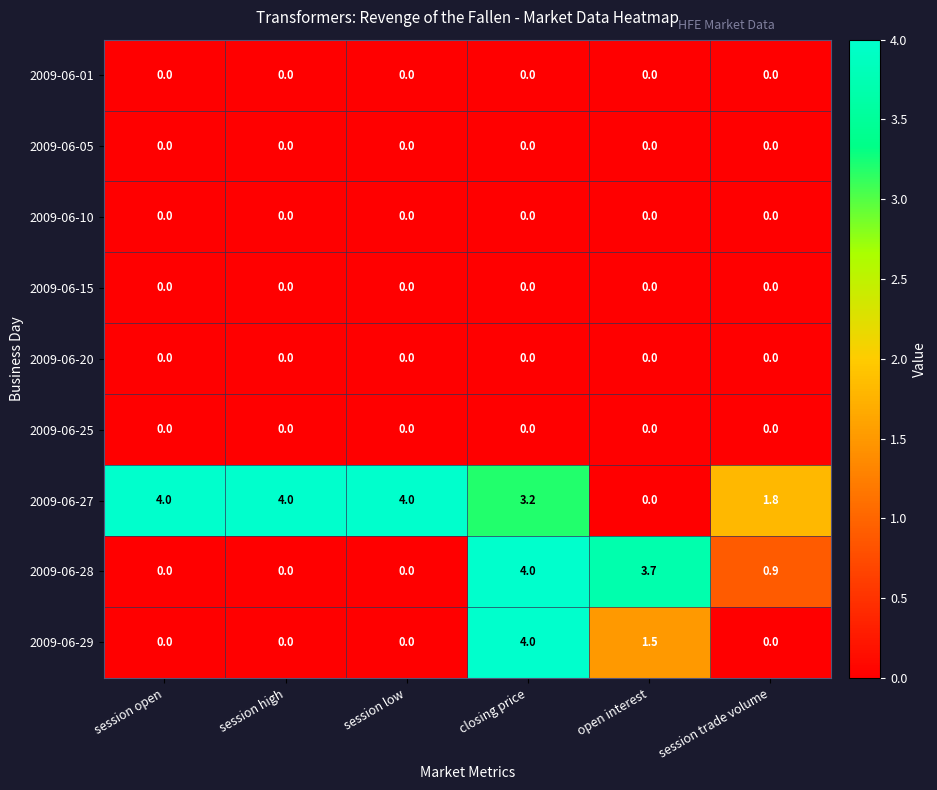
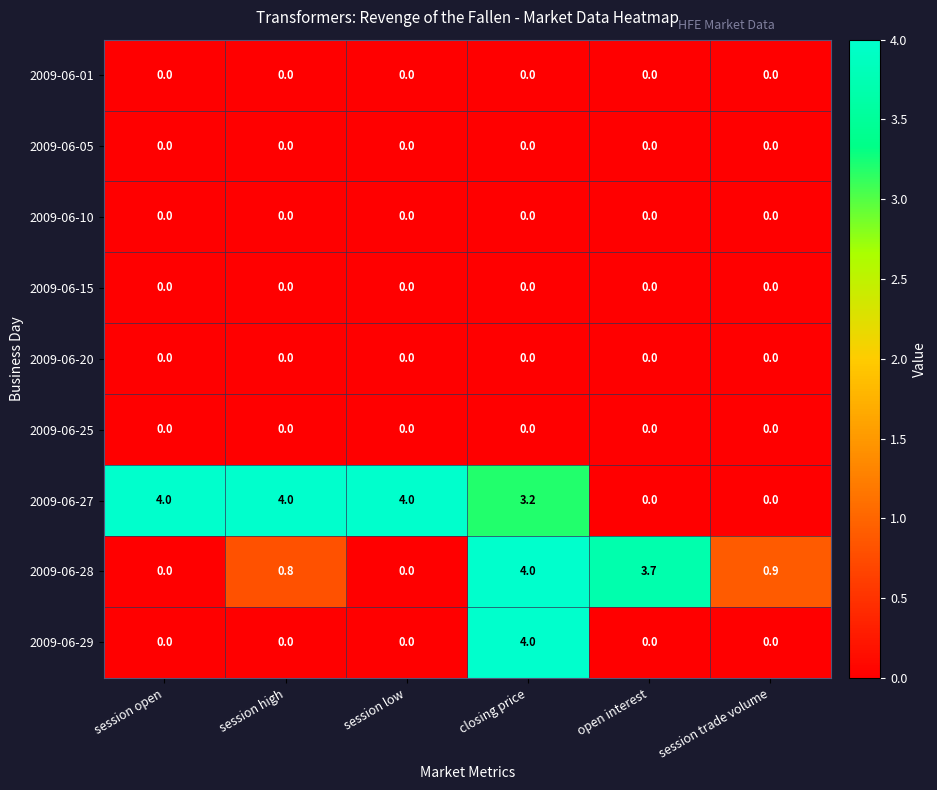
2009-06-27, session trade volume: 1.8 -> 0.0
2009-06-28, session high: 0.0 -> 0.8
2009-06-29, open interest: 1.5 -> 0.0
